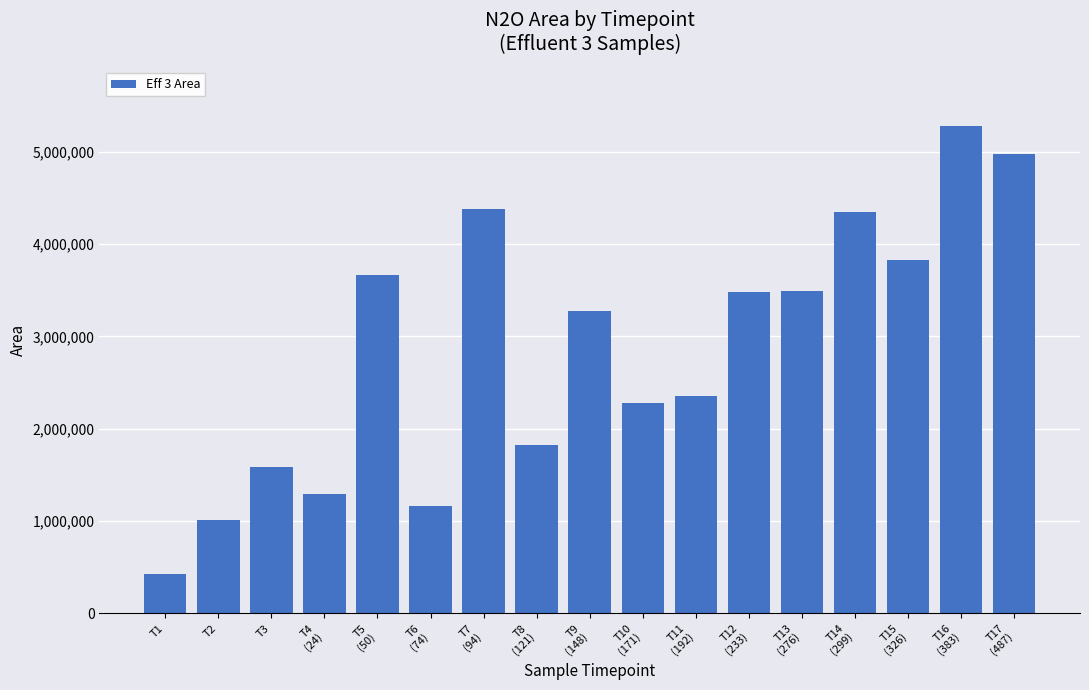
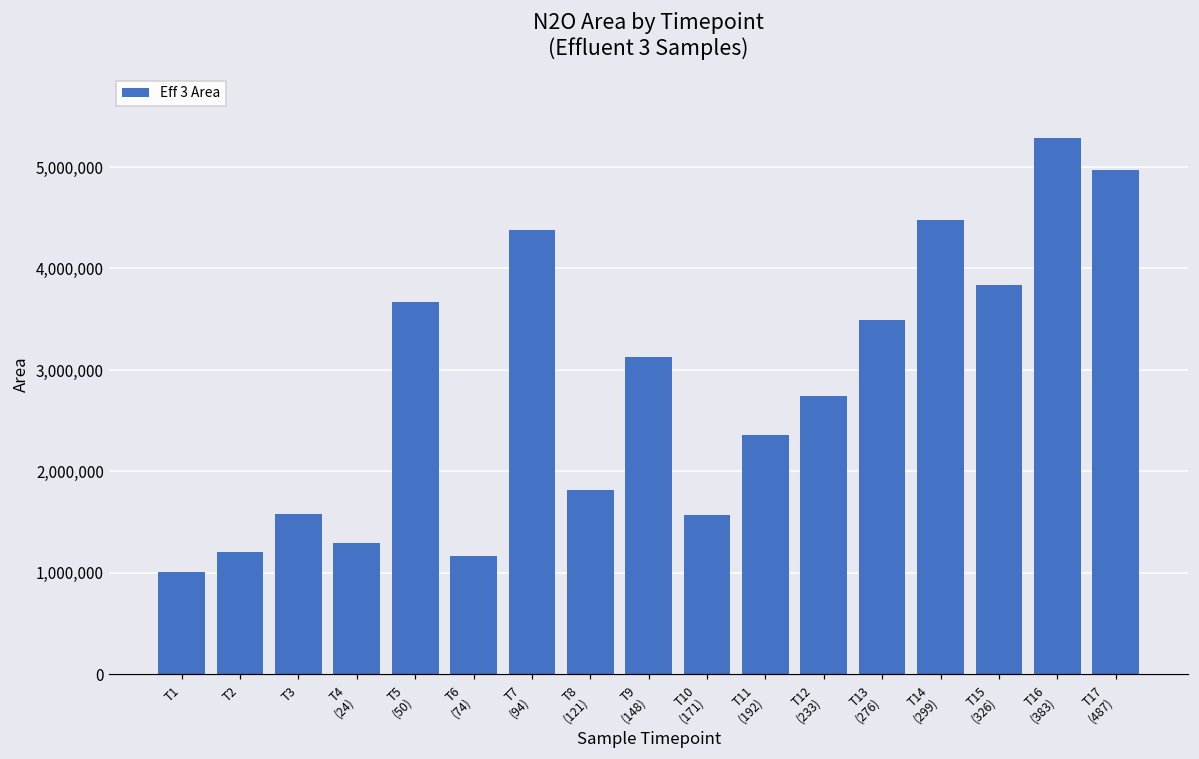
T1: 400,000 -> 1,000,000
T2: 1,000,000 -> 1,200,000
T9 (148): 3,300,000 -> 3,100,000
T10 (171): 2,300,000 -> 1,600,000
T12 (233): 3,500,000 -> 2,700,000
T14 (299): 4,300,000 -> 4,500,000
